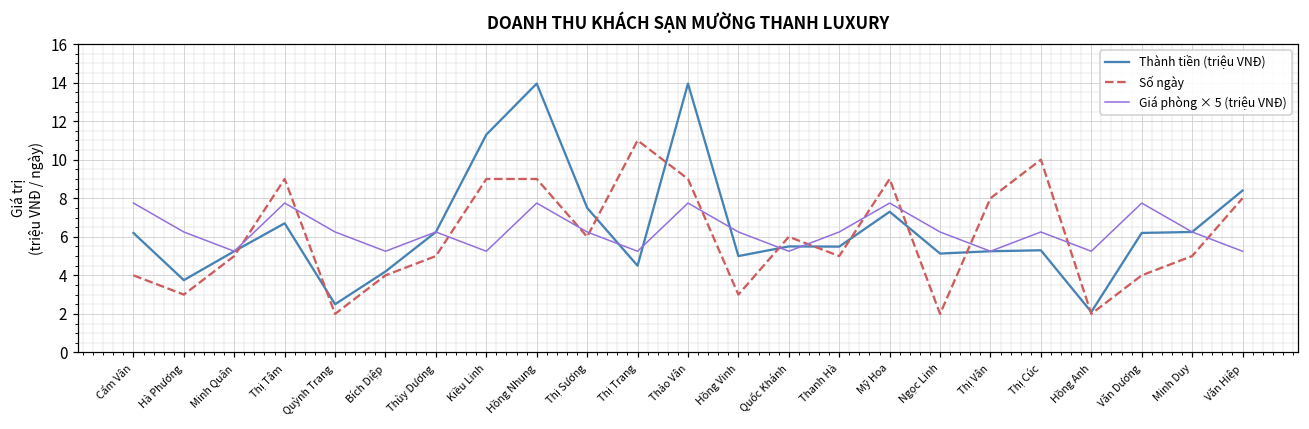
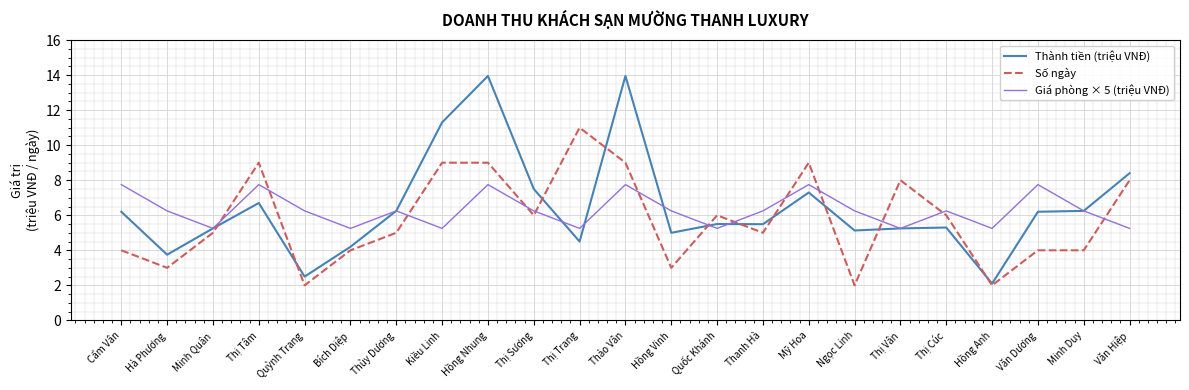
Số ngày, Thị Cúc: 10 -> 6
Số ngày, Minh Duy: 5 -> 4
